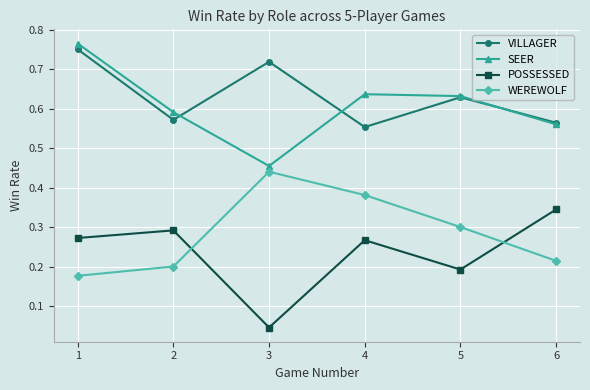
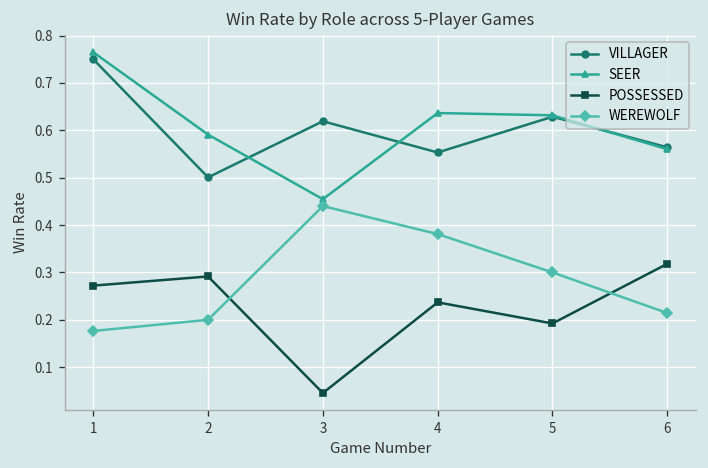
VILLAGER, 2: 0.57 -> 0.50
VILLAGER, 3: 0.72 -> 0.62
POSSESSED, 4: 0.27 -> 0.24
POSSESSED, 6: 0.34 -> 0.32
